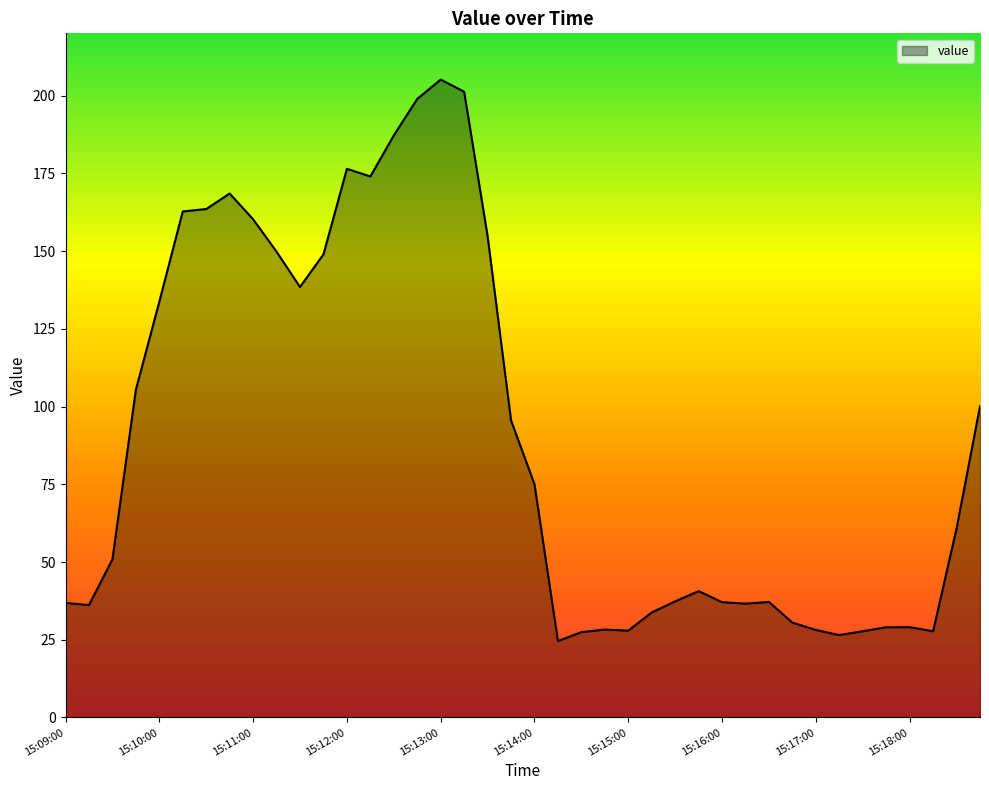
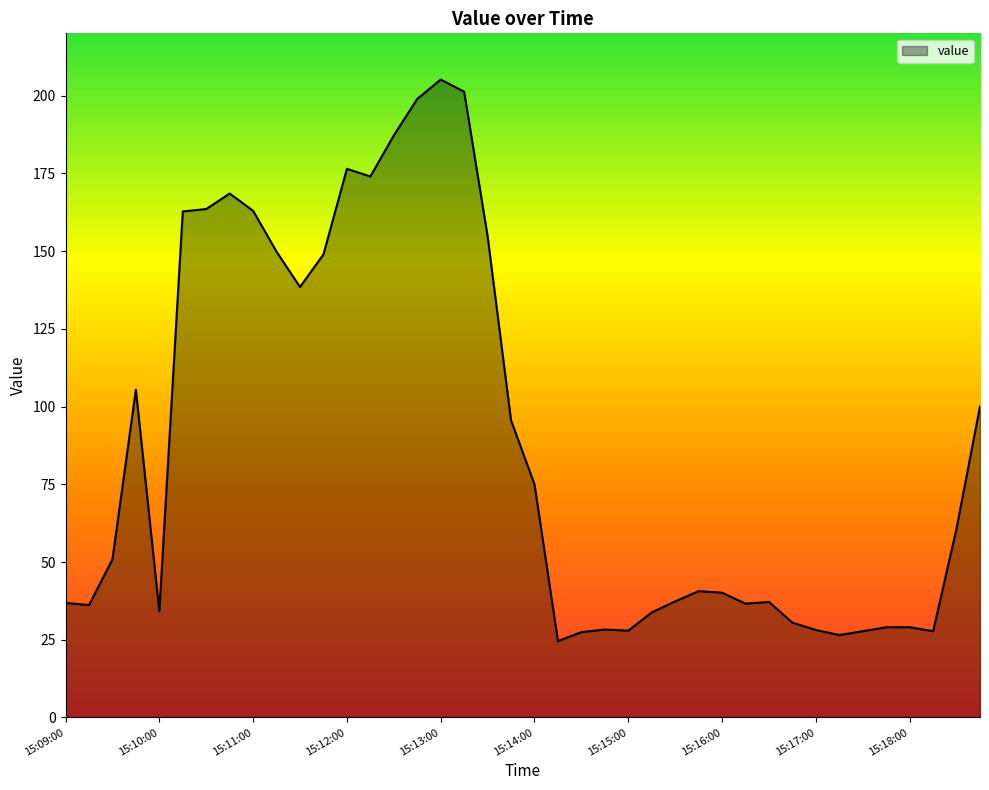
15:10:00: 134 -> 34
15:11:00: 160 -> 163
15:16:00: 37 -> 40
